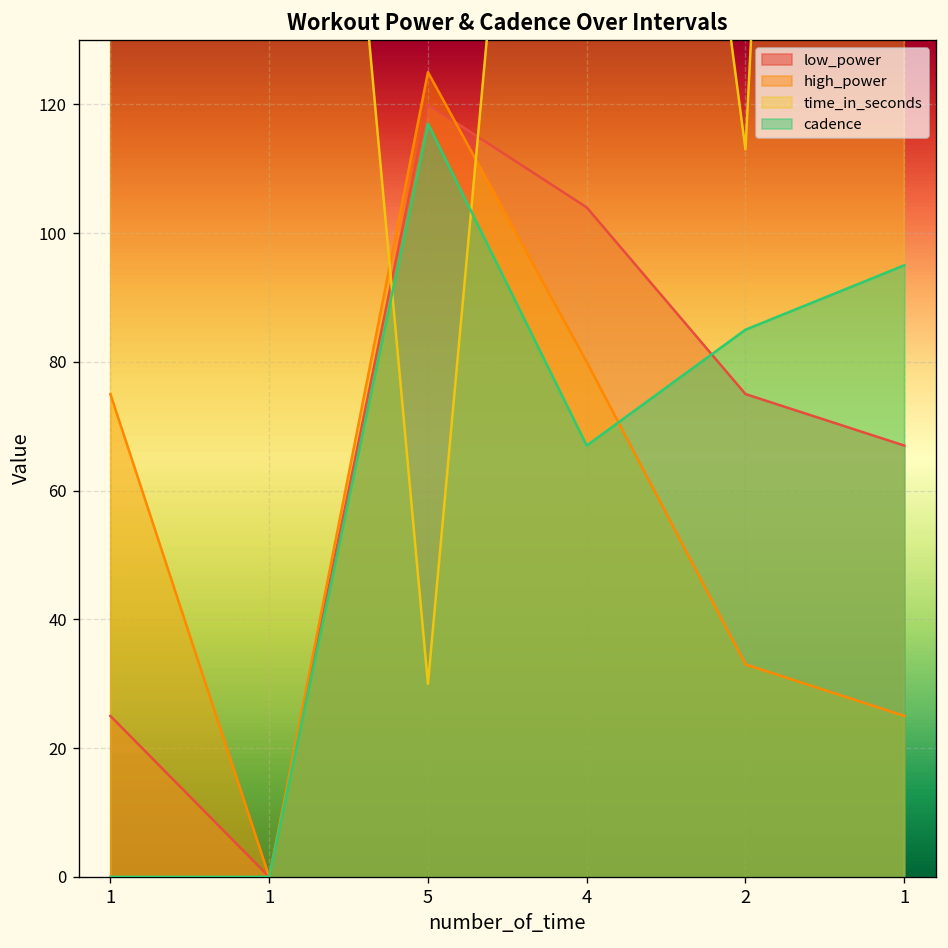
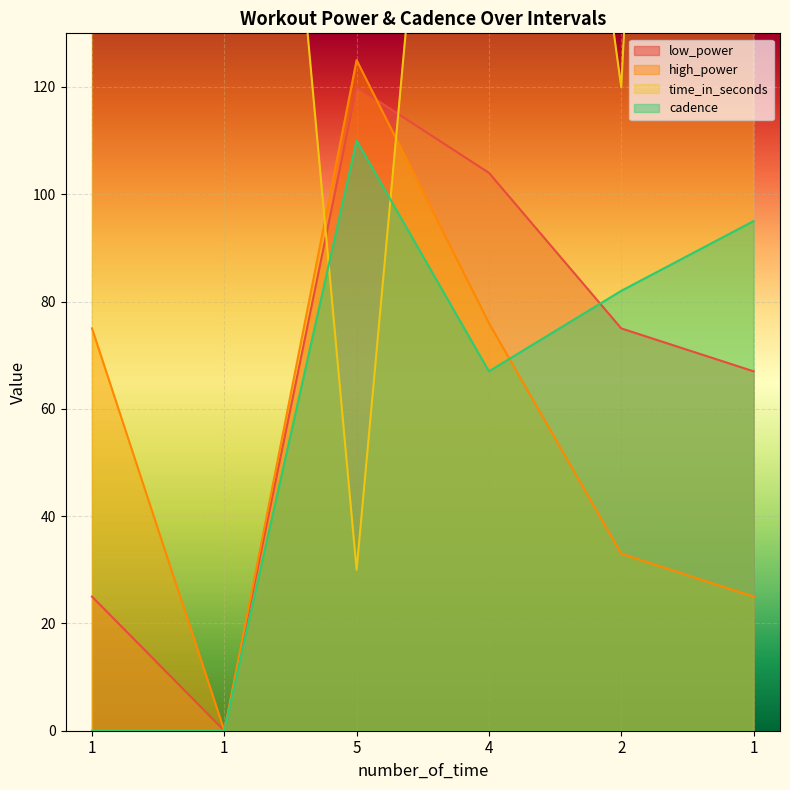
cadence, 5: 117 -> 110
high_power, 4: 80 -> 76
time_in_seconds, 2: 113 -> 120
cadence, 2: 85 -> 82
